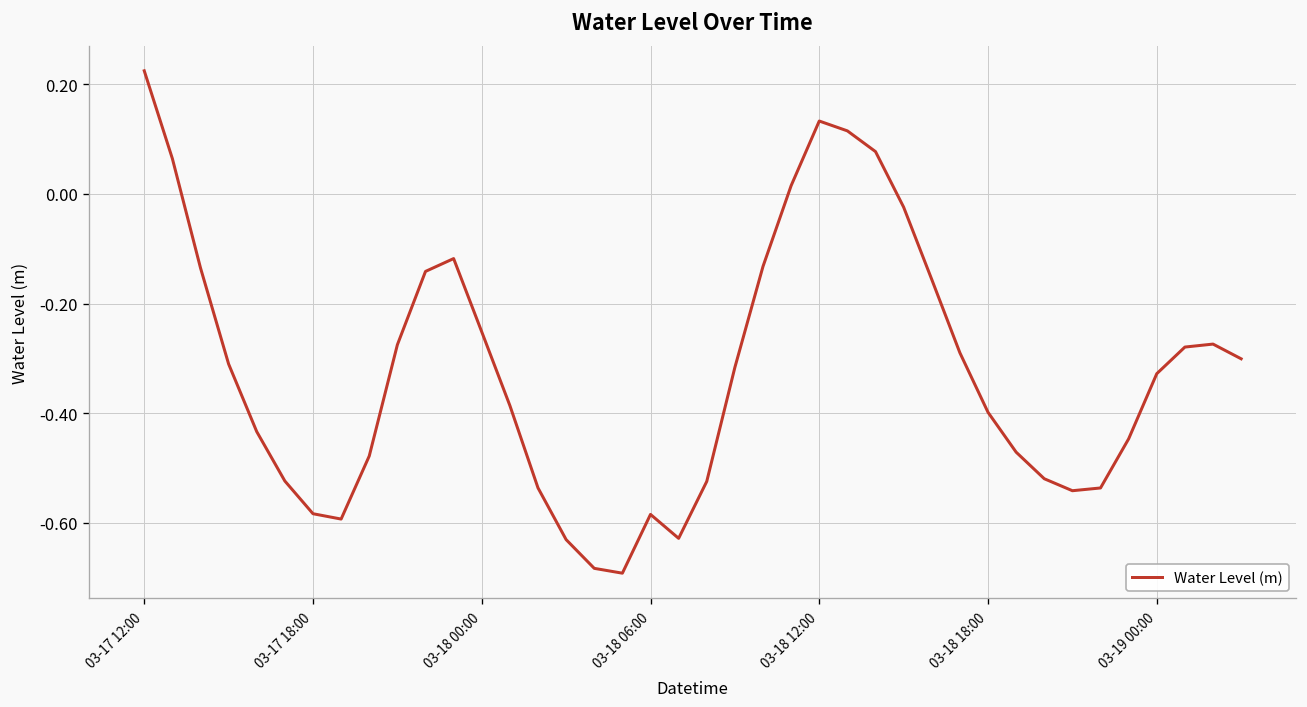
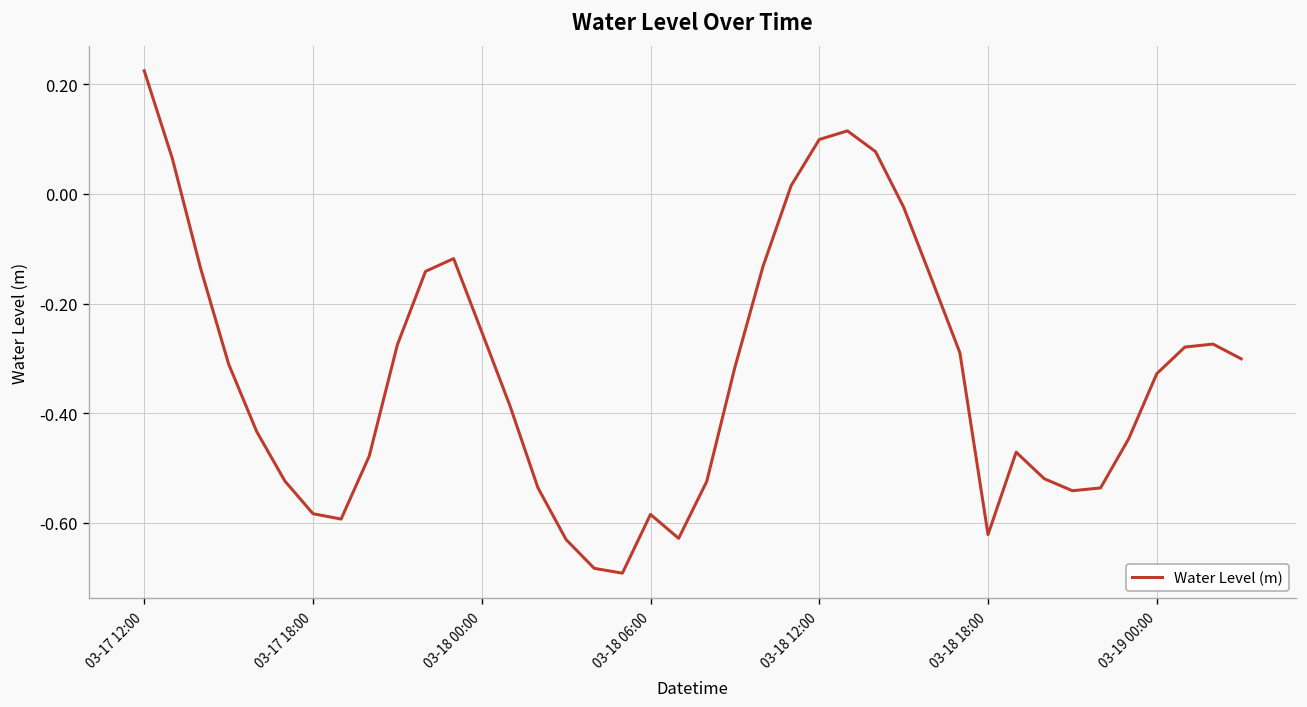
03-18 12:00: 0.13 -> 0.10
03-18 18:00: -0.40 -> -0.62
